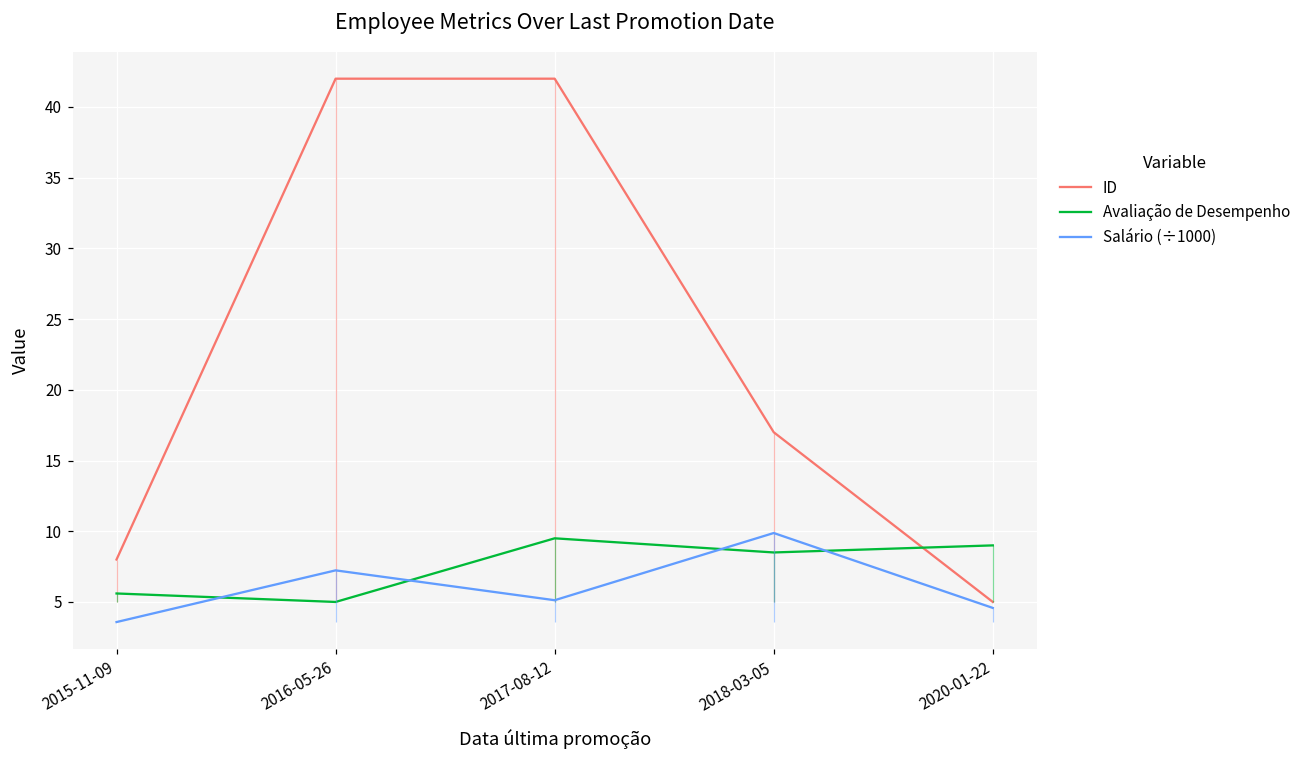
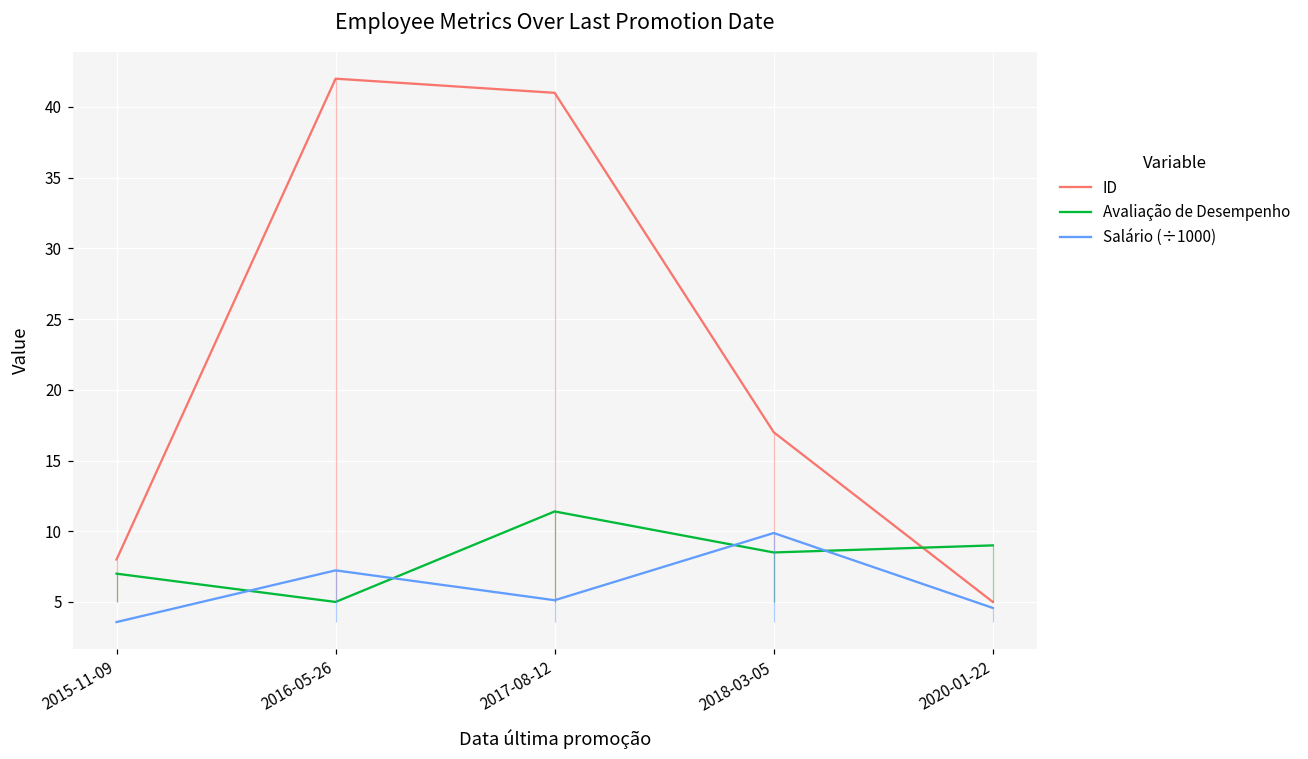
Avaliação de Desempenho, 2015-11-09: 5.6 -> 7.0
ID, 2017-08-12: 42 -> 41
Avaliação de Desempenho, 2017-08-12: 9.5 -> 11.4
